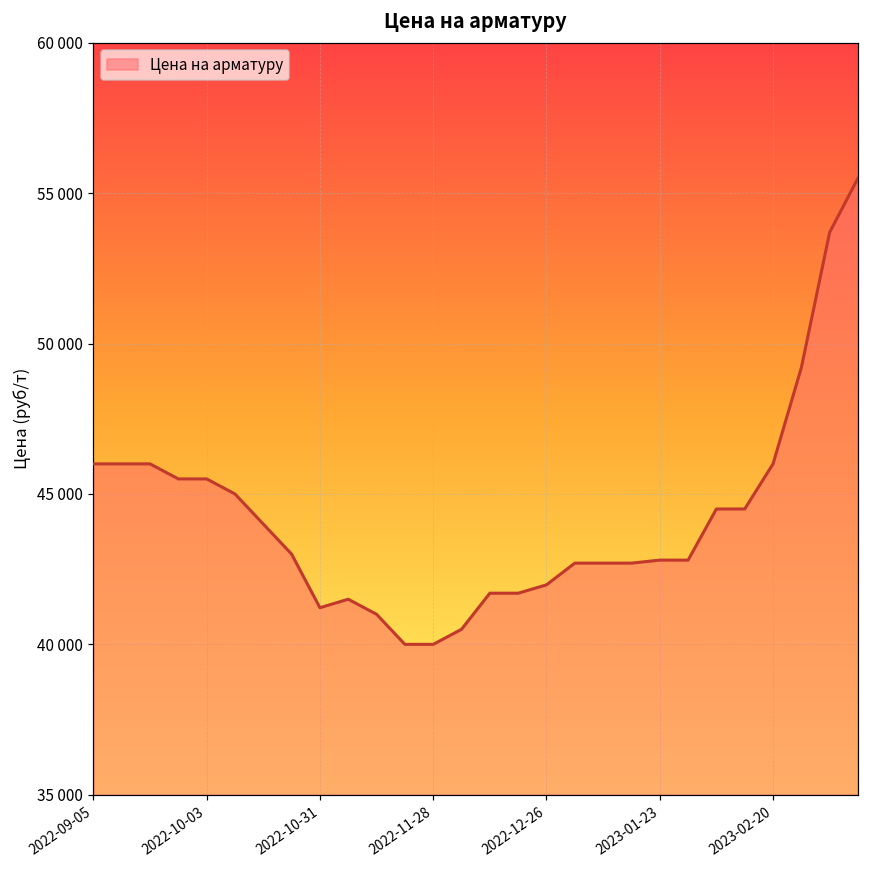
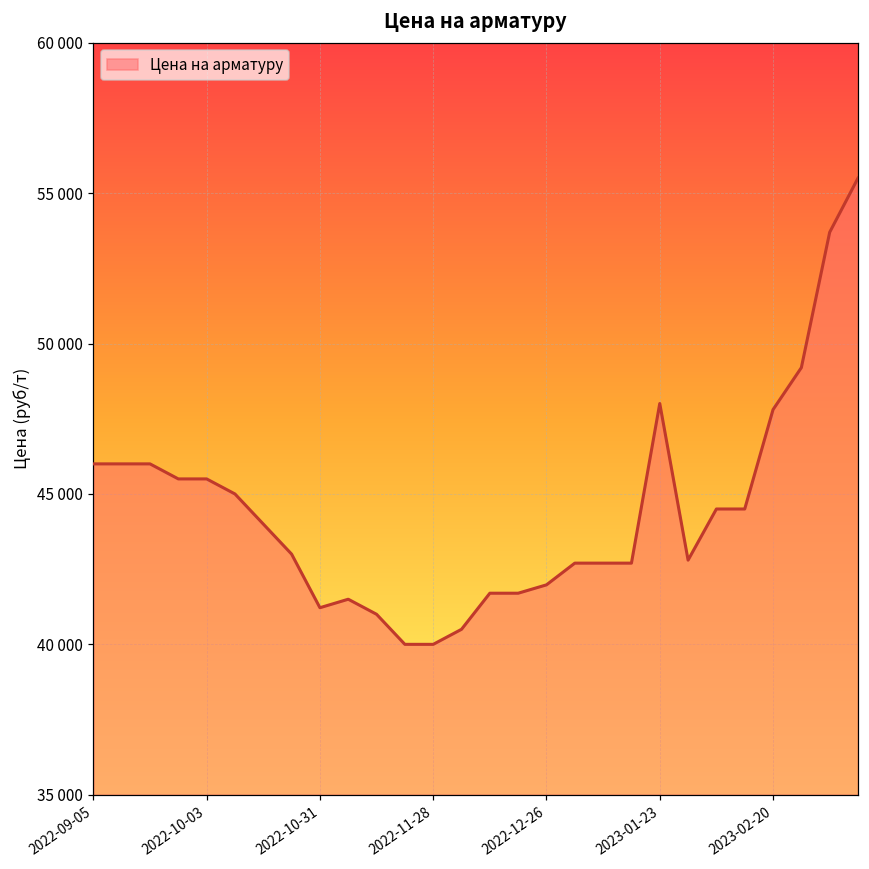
2023-01-23: 42800 -> 48000
2023-02-20: 46000 -> 47800
